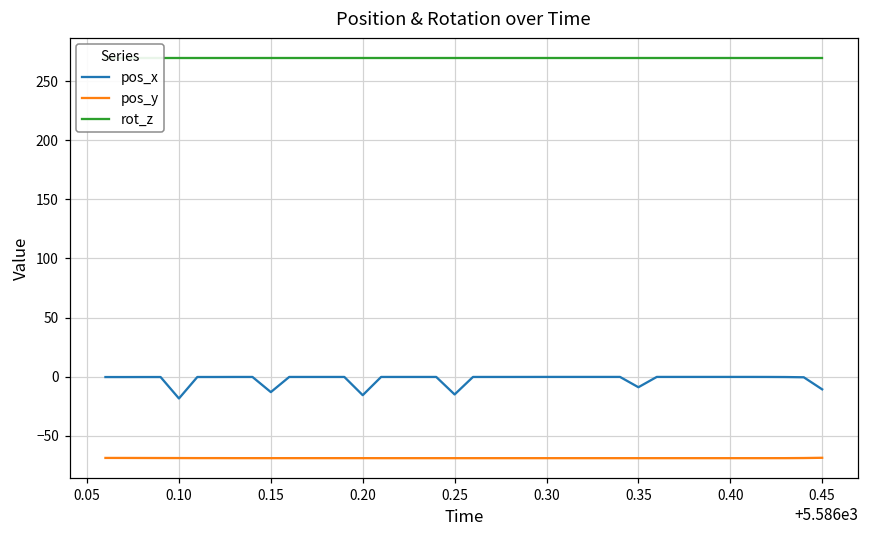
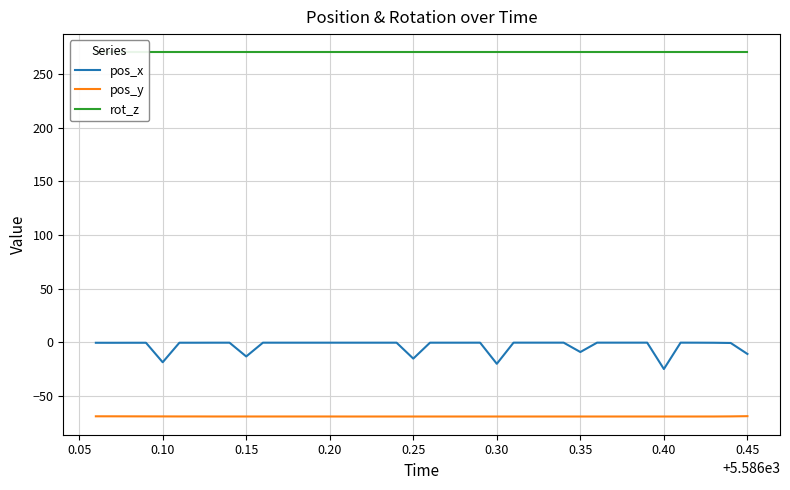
pos_x, 0.20: -16 -> 0
pos_x, 0.30: 0 -> -20
pos_x, 0.40: 0 -> -25
